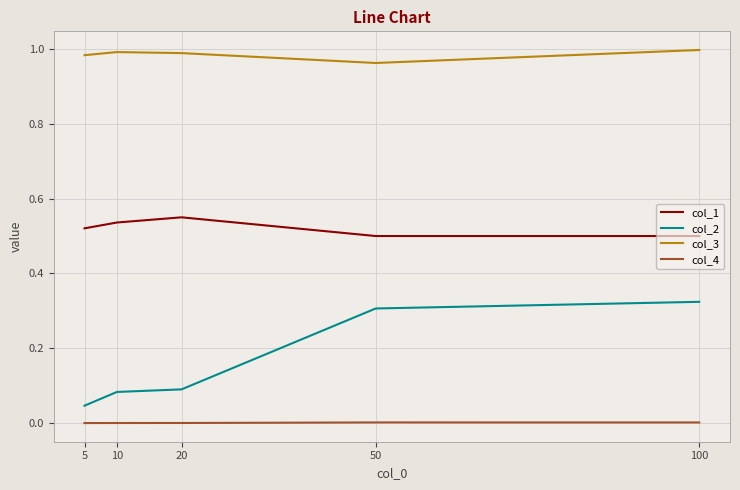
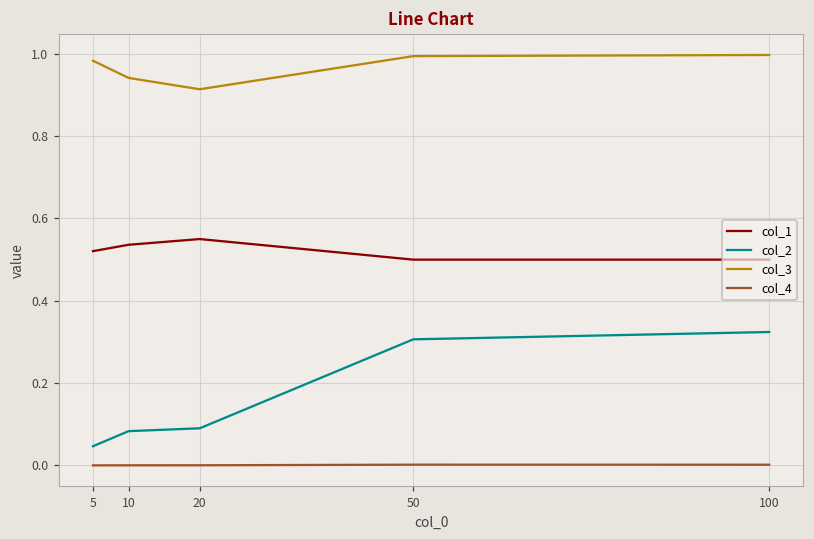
col_3, 10: 0.99 -> 0.94
col_3, 20: 0.99 -> 0.91
col_3, 50: 0.96 -> 0.99
